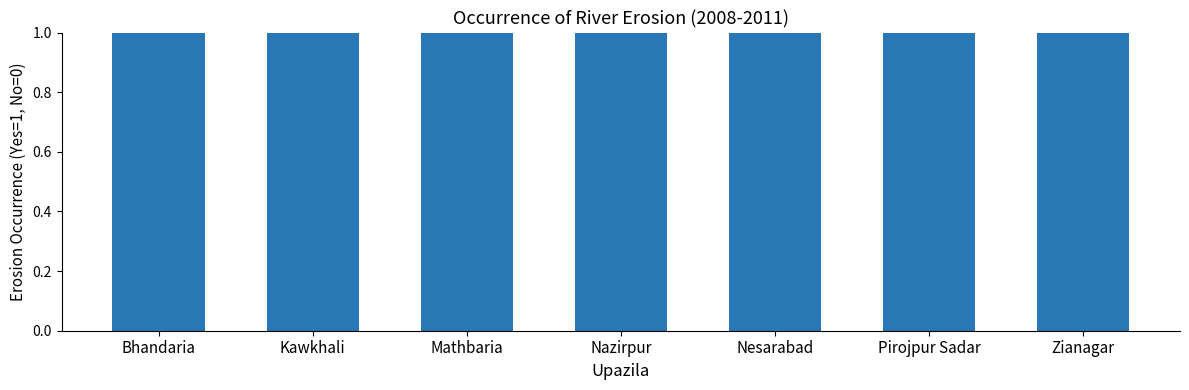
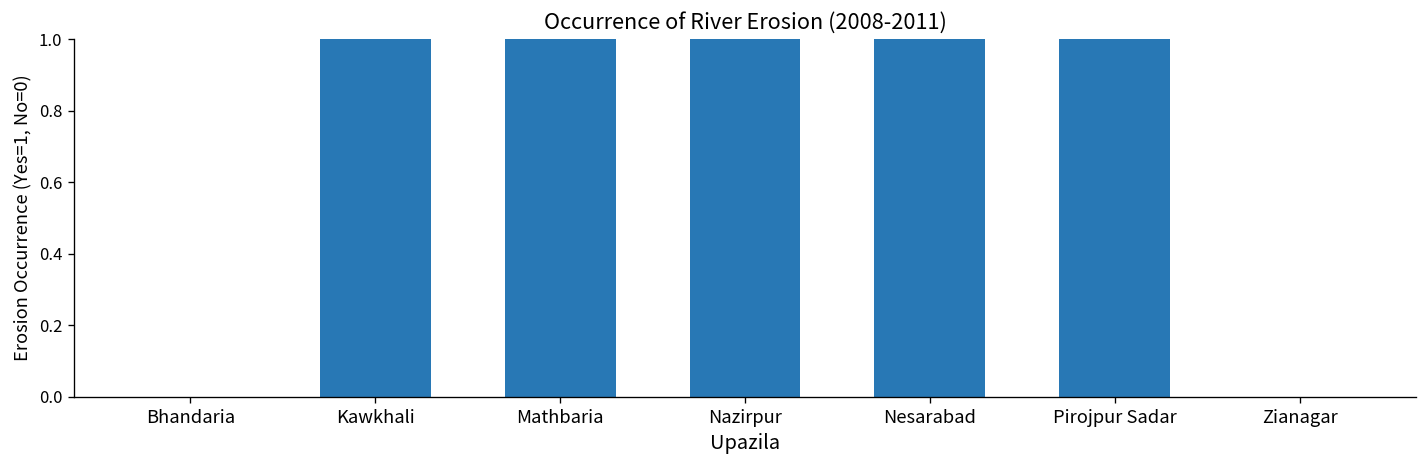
Bhandaria: 1 -> 0
Zianagar: 1 -> 0
